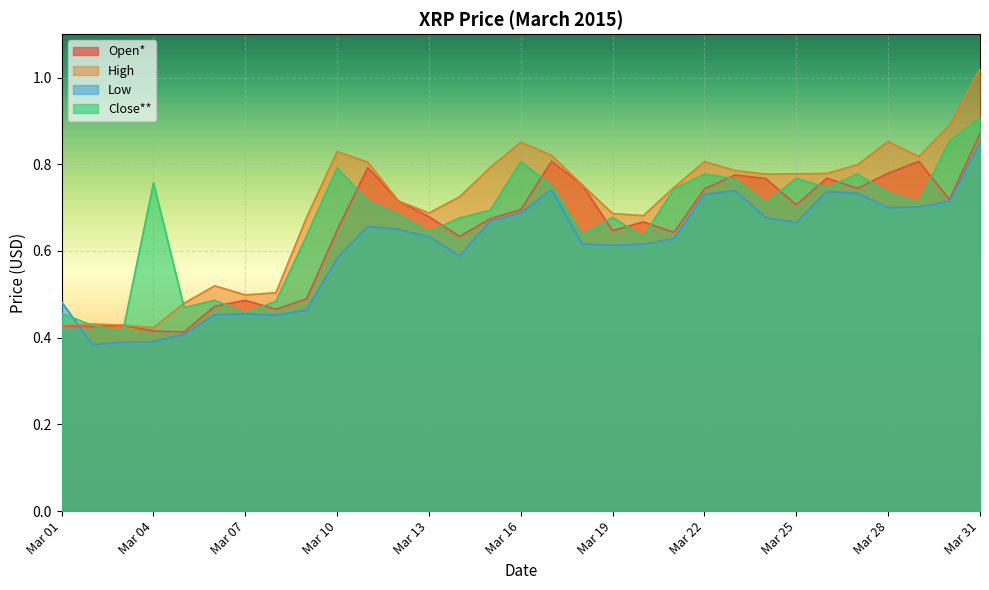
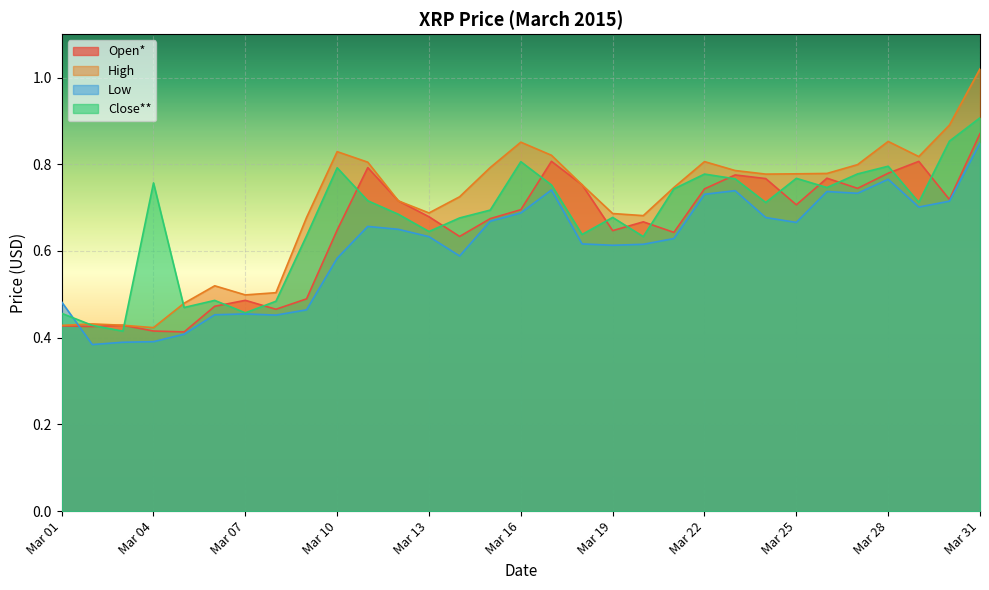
Low, Mar 28: 0.70 -> 0.77
Close**, Mar 28: 0.73 -> 0.80
